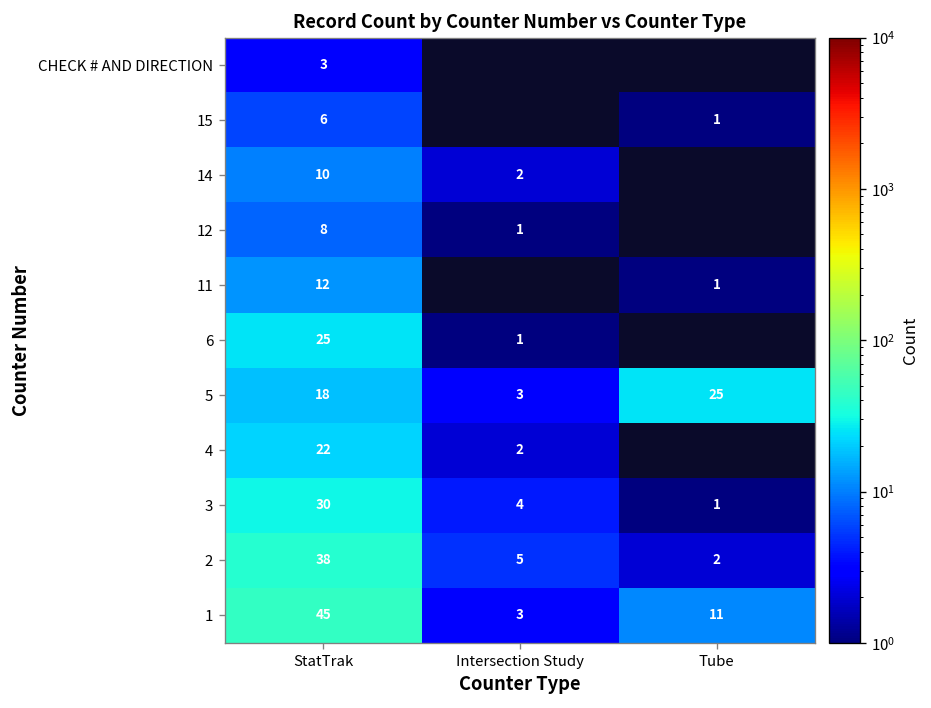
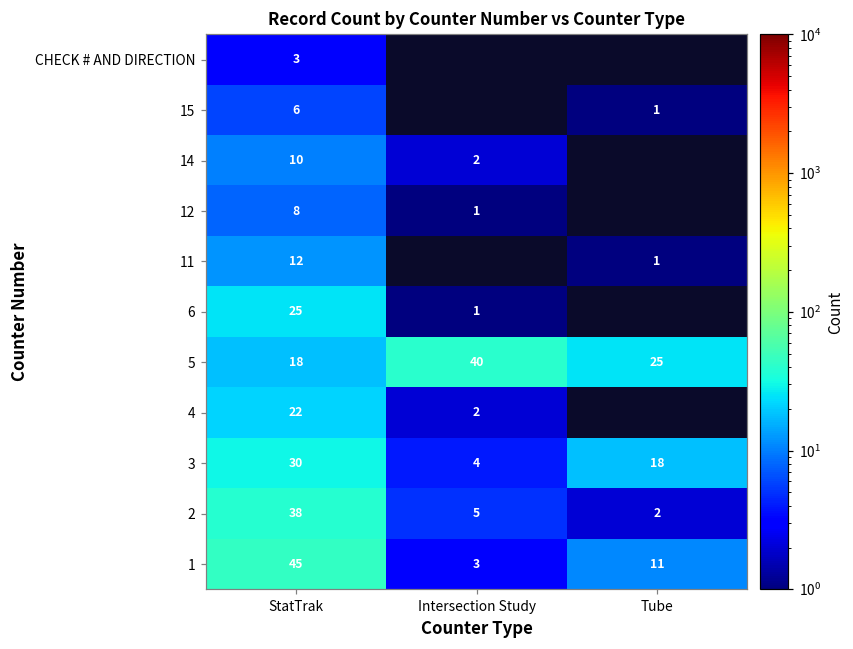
5, Intersection Study: 3 -> 40
3, Tube: 1 -> 18
